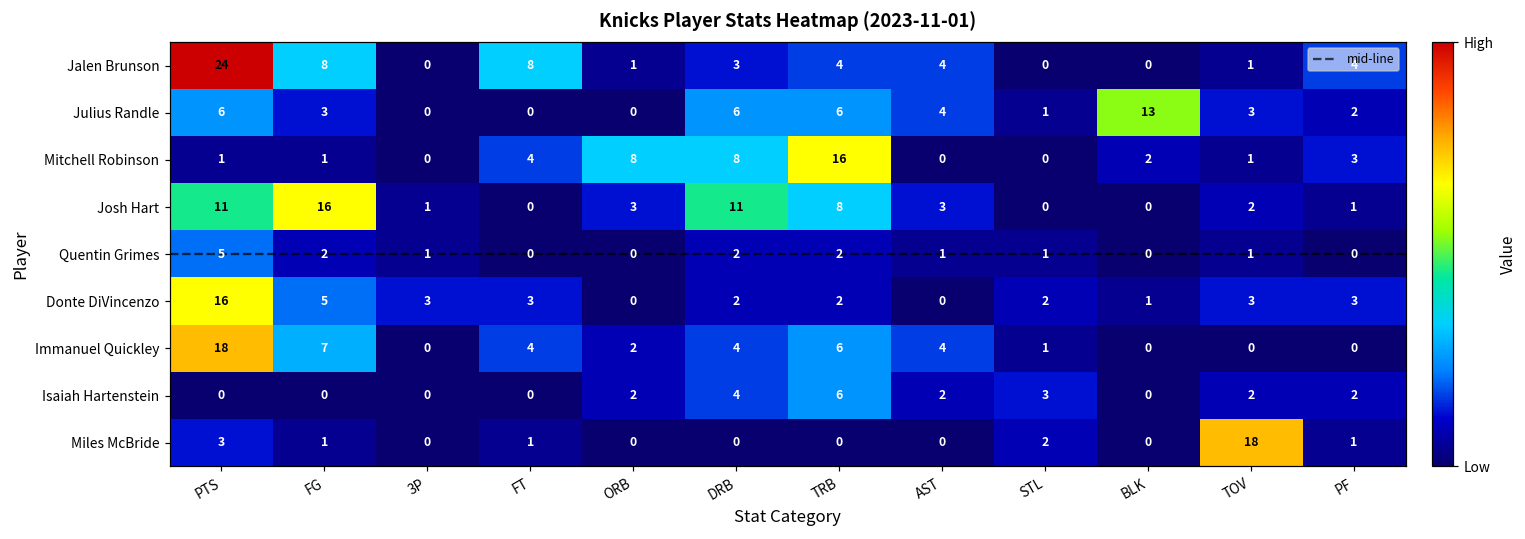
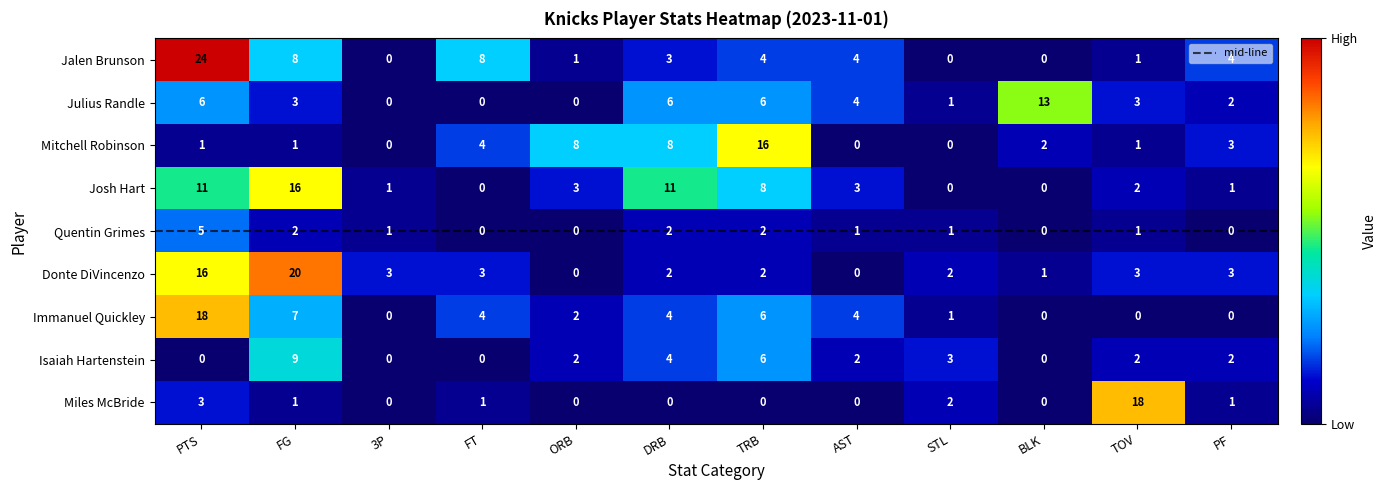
Donte DiVincenzo, FG: 5 -> 20
Isaiah Hartenstein, FG: 0 -> 9
